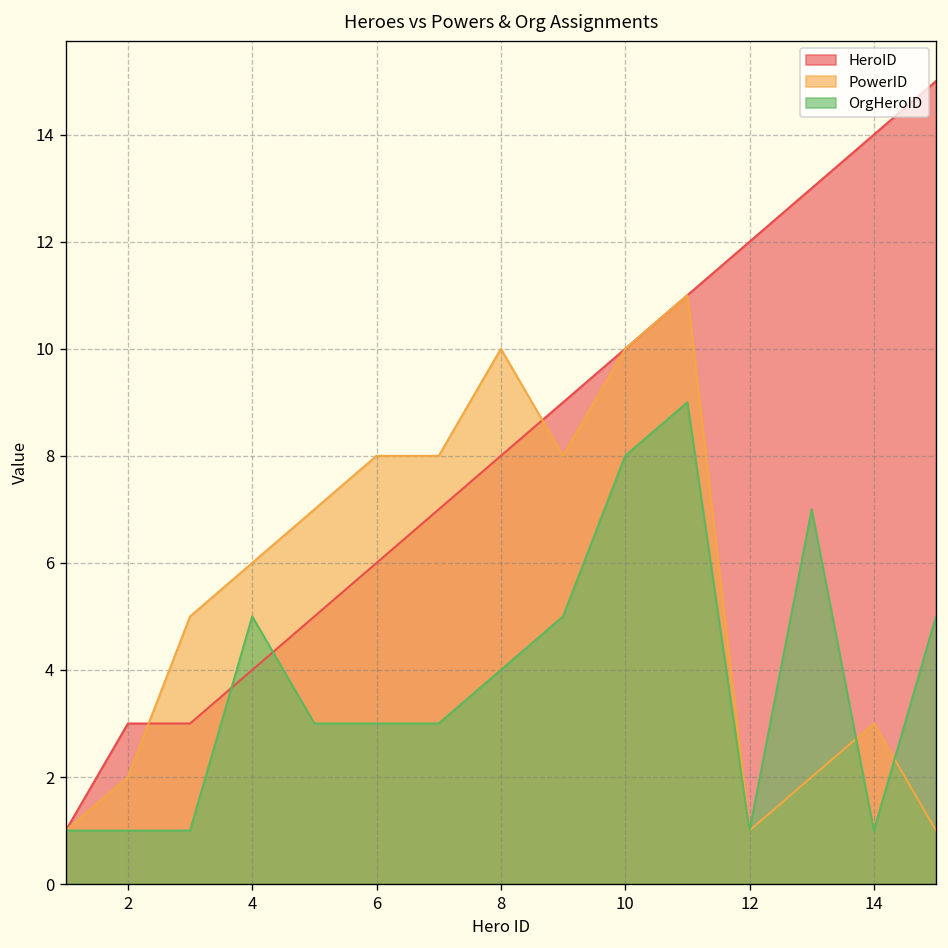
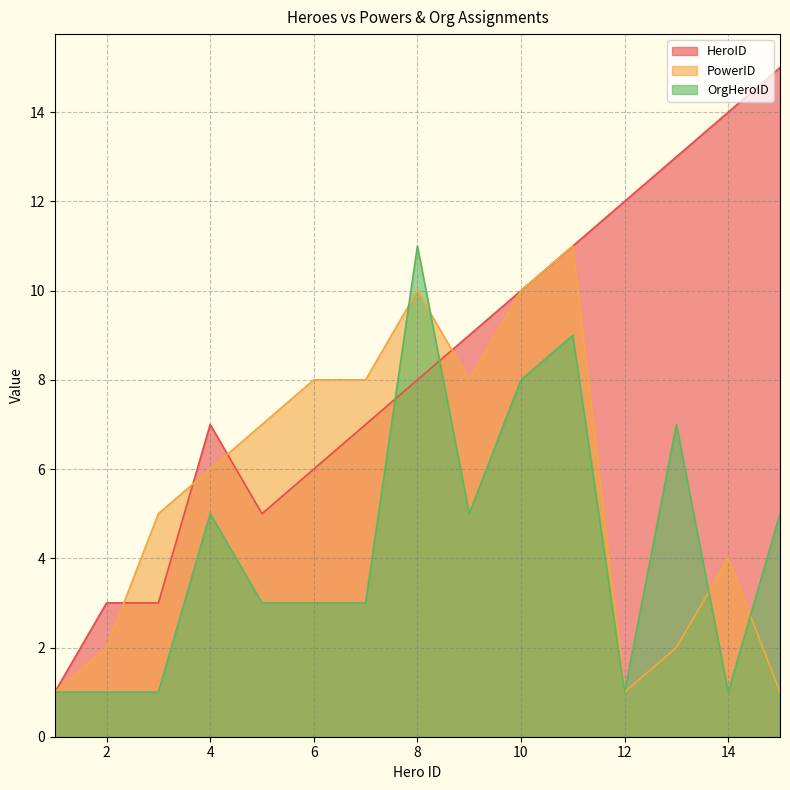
HeroID, 4: 4 -> 7
OrgHeroID, 8: 4 -> 11
PowerID, 14: 3 -> 4
